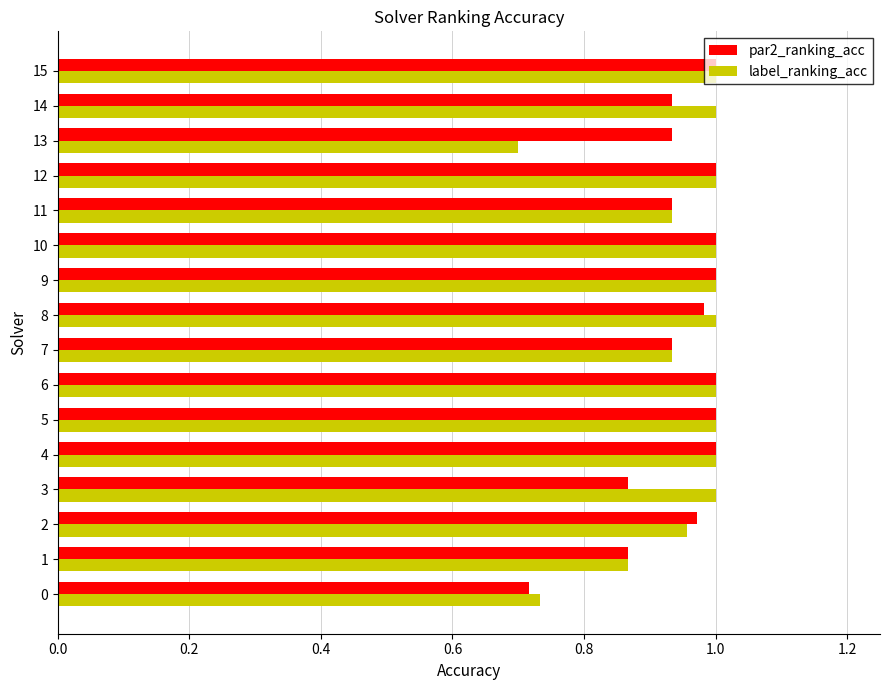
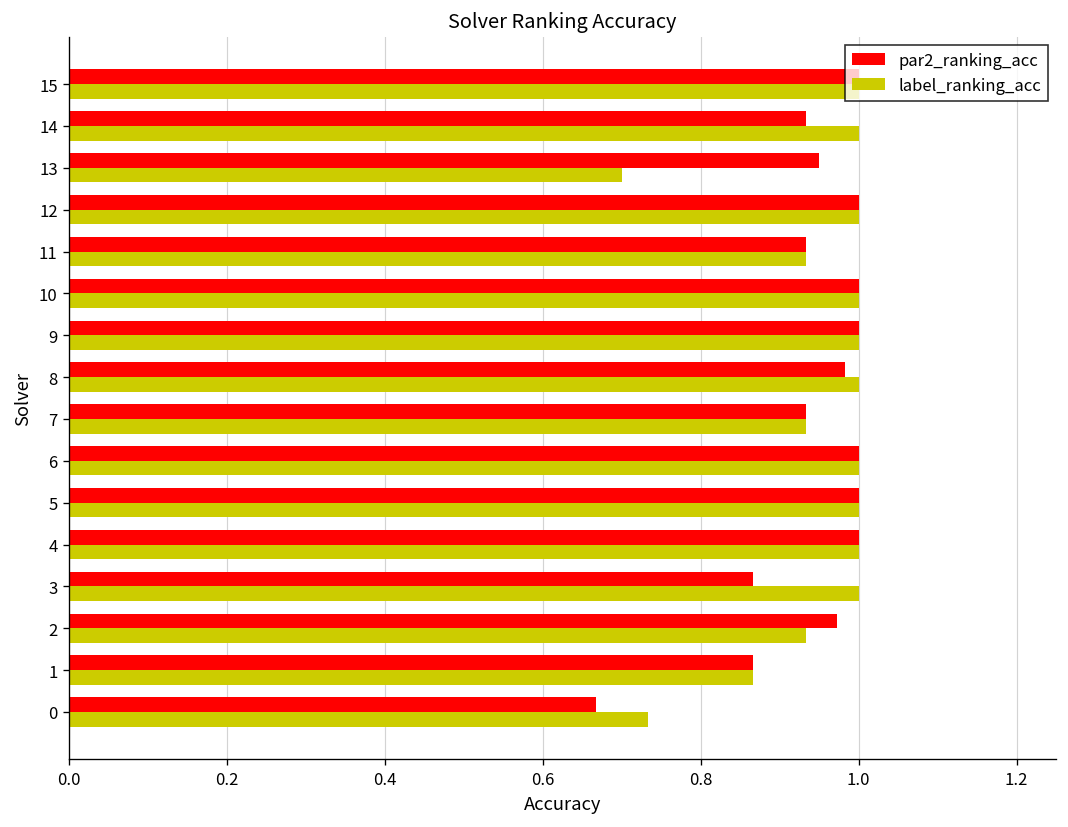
par2_ranking_acc, 13: 0.93 -> 0.95
label_ranking_acc, 2: 0.96 -> 0.93
par2_ranking_acc, 0: 0.72 -> 0.67
